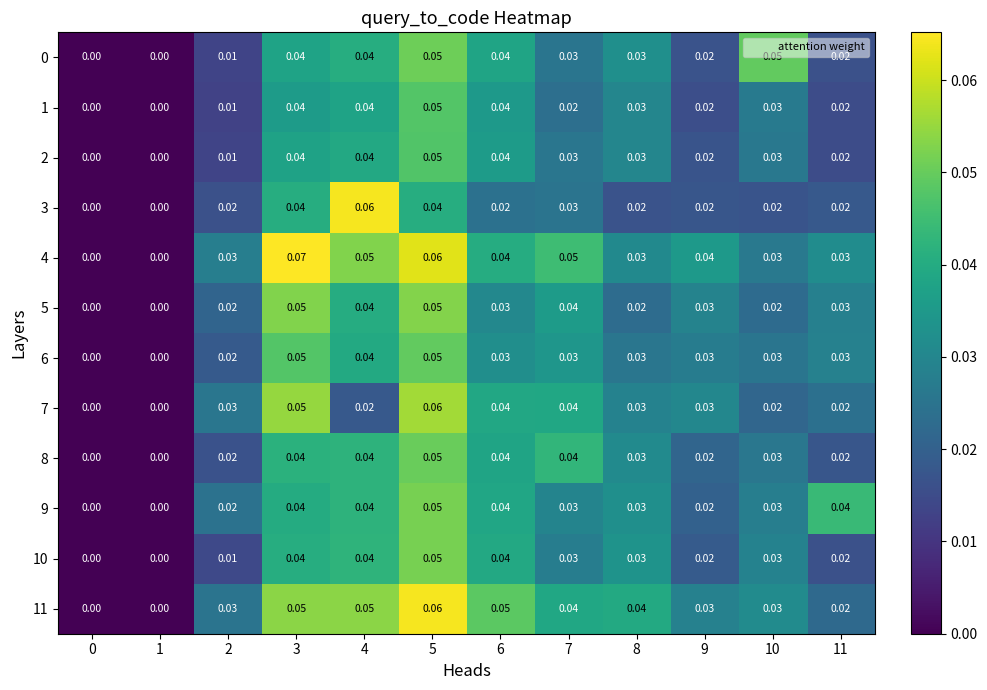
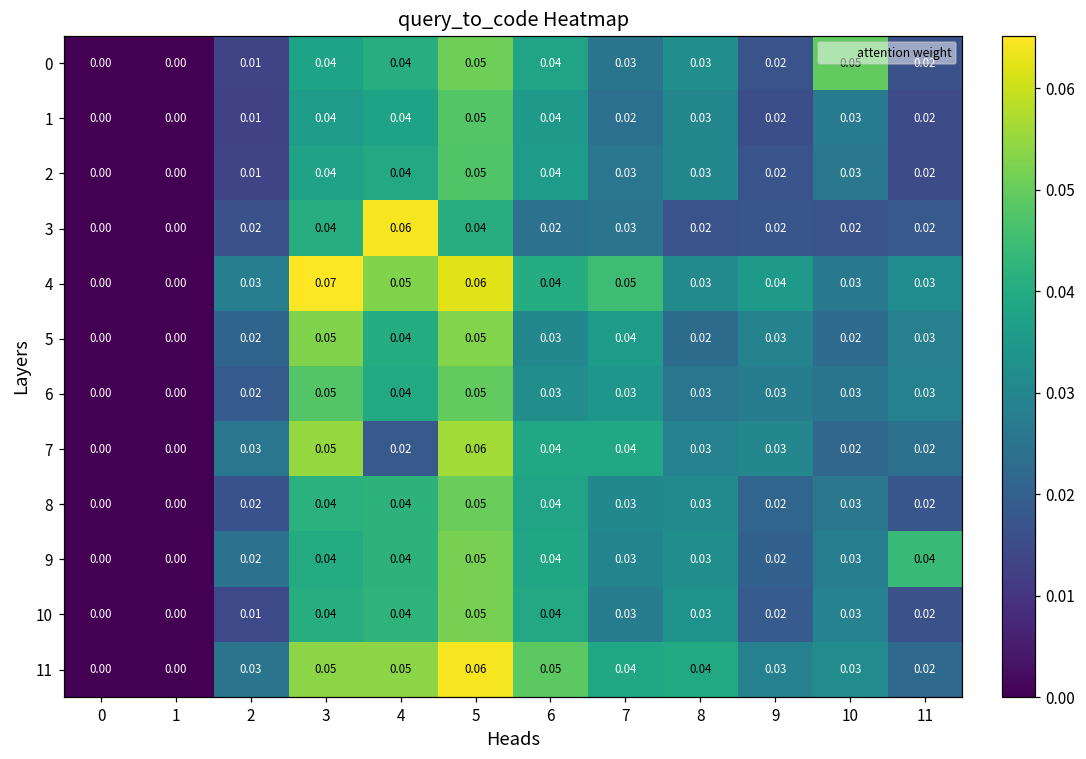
8, 7: 0.04 -> 0.03
